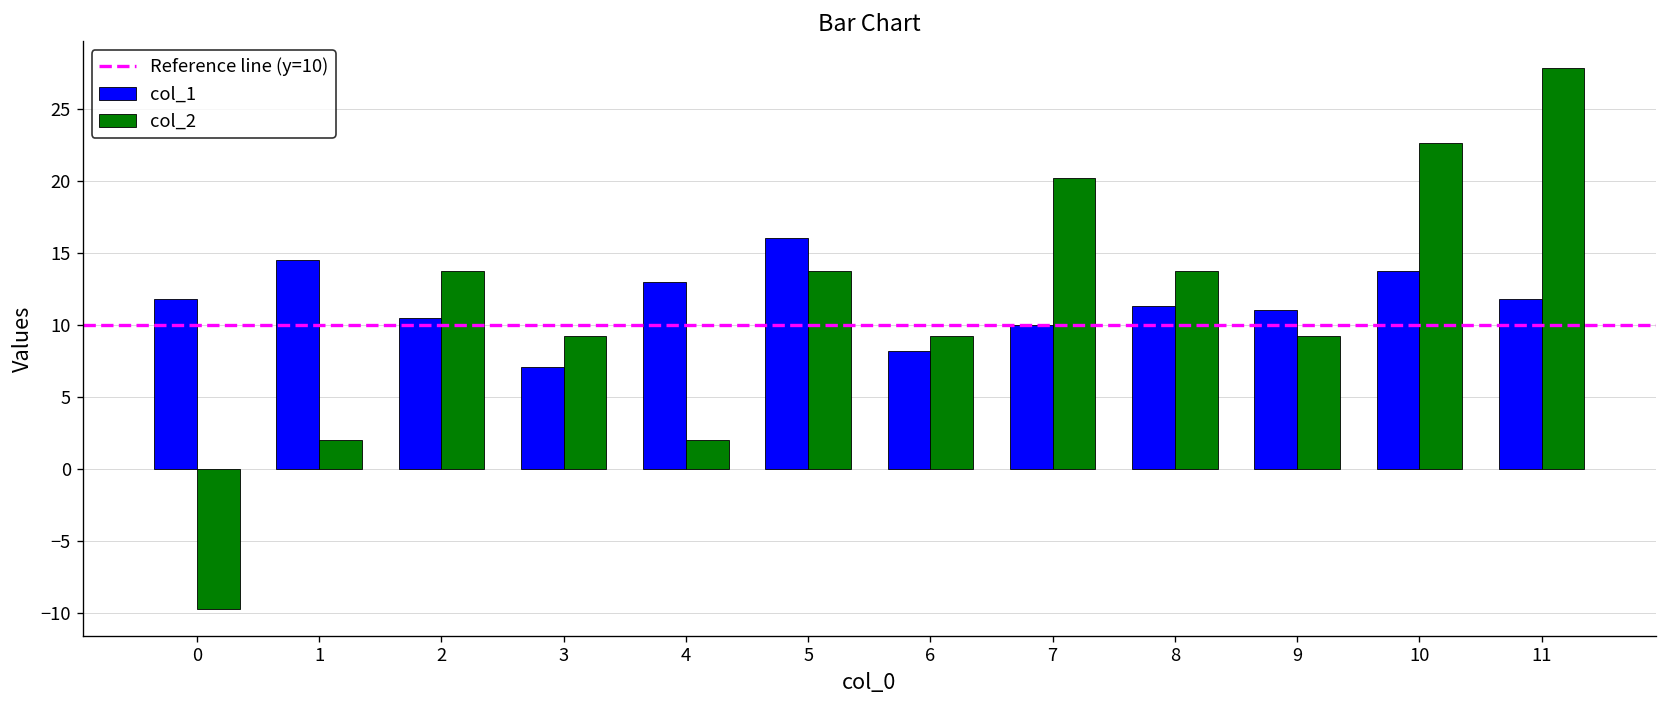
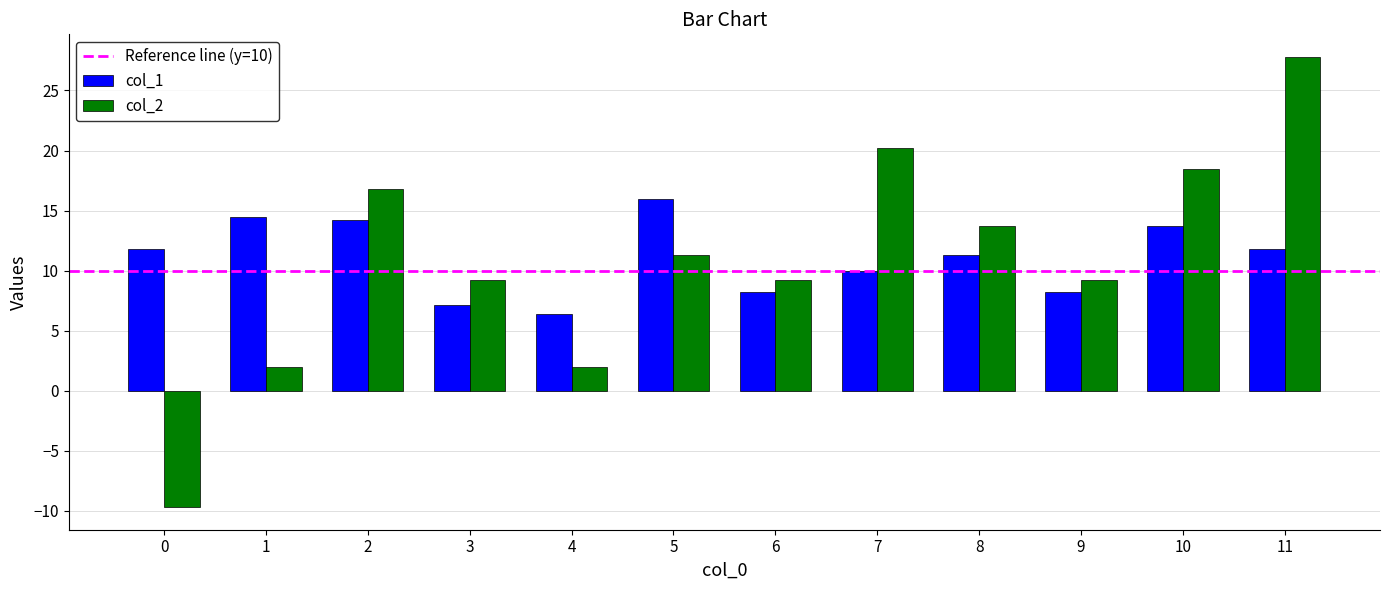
col_1, 2: 10.5 -> 14.2
col_2, 2: 13.7 -> 16.8
col_1, 4: 13.0 -> 6.4
col_2, 5: 13.7 -> 11.3
col_1, 9: 11.0 -> 8.2
col_2, 10: 22.6 -> 18.5
